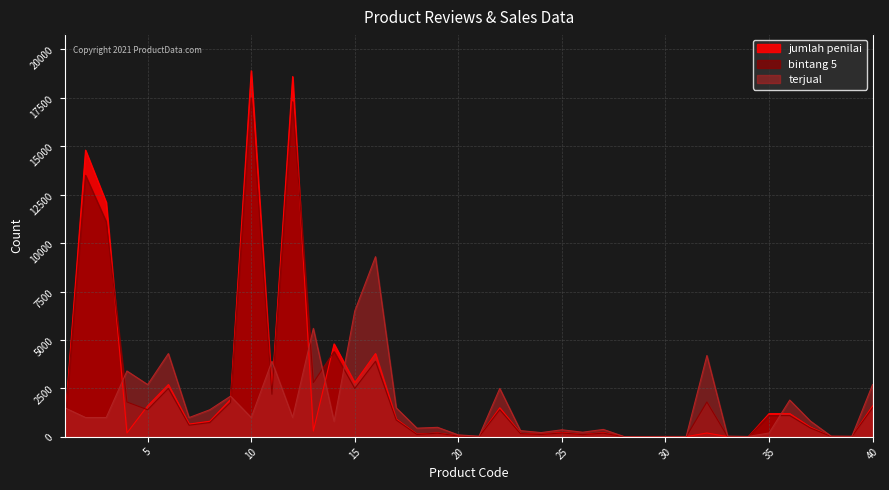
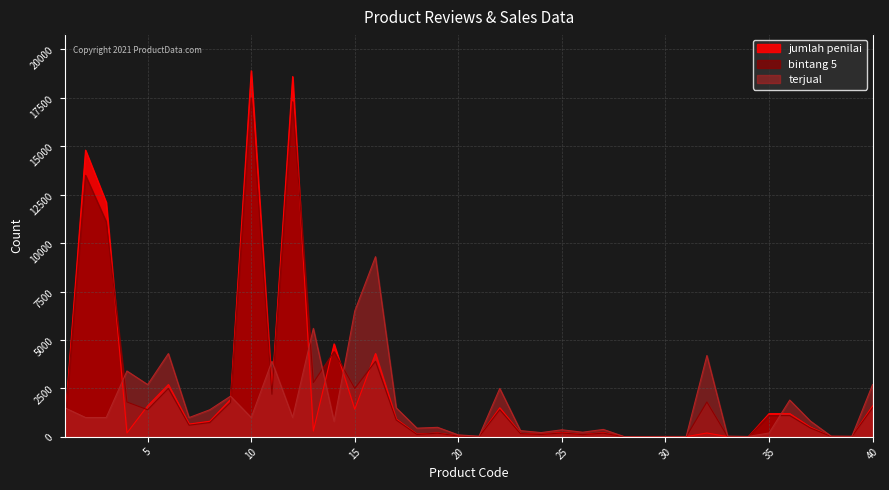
jumlah penilai, 15: 2800 -> 1400
